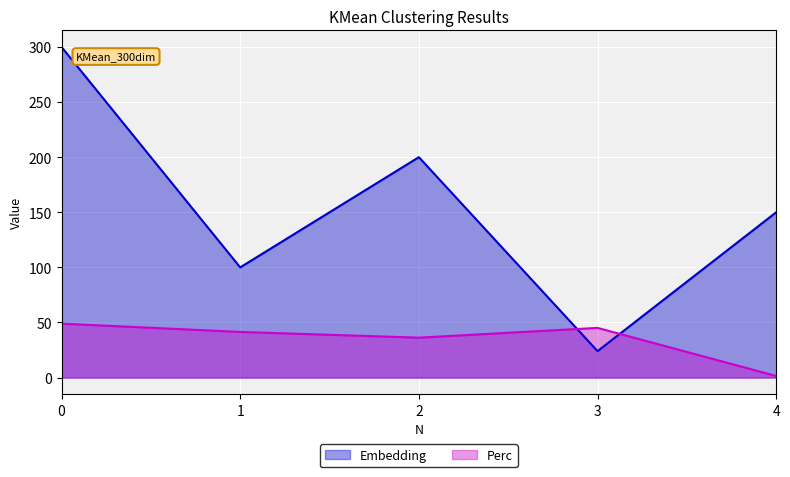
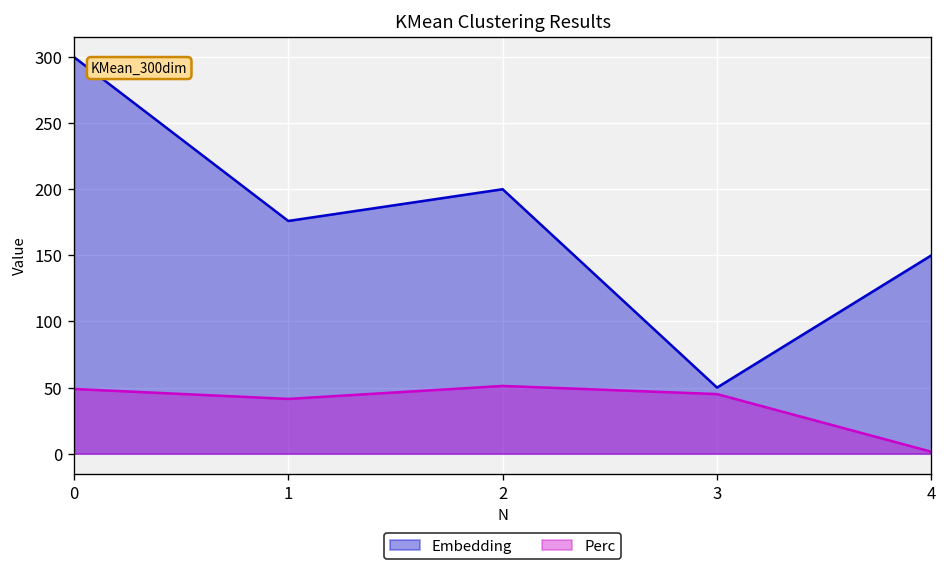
Embedding, 1: 100 -> 176
Perc, 2: 36 -> 51
Embedding, 3: 24 -> 50
